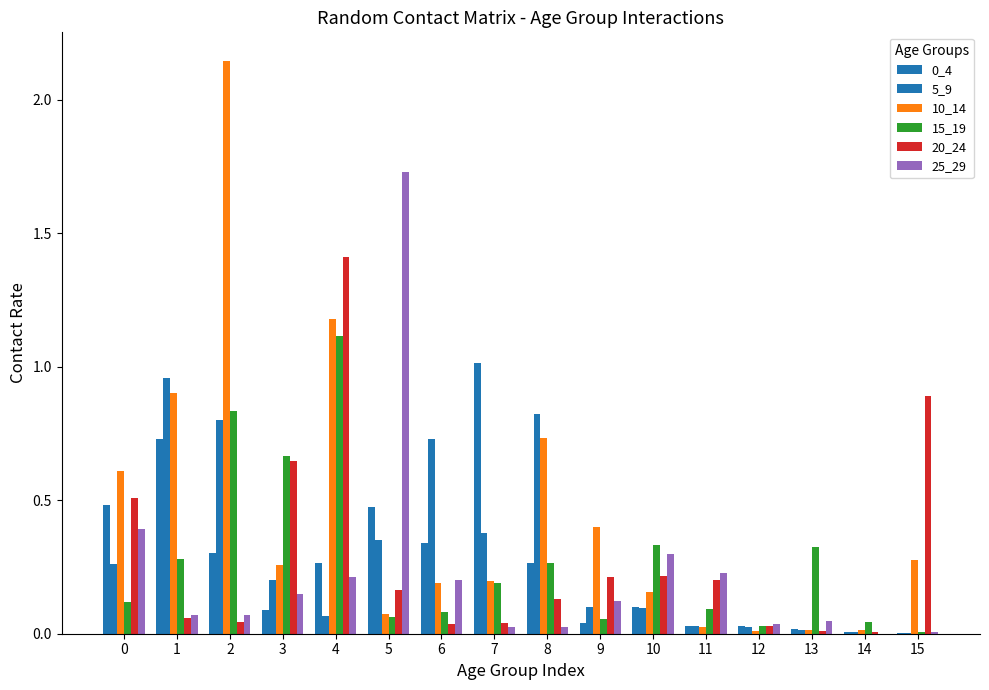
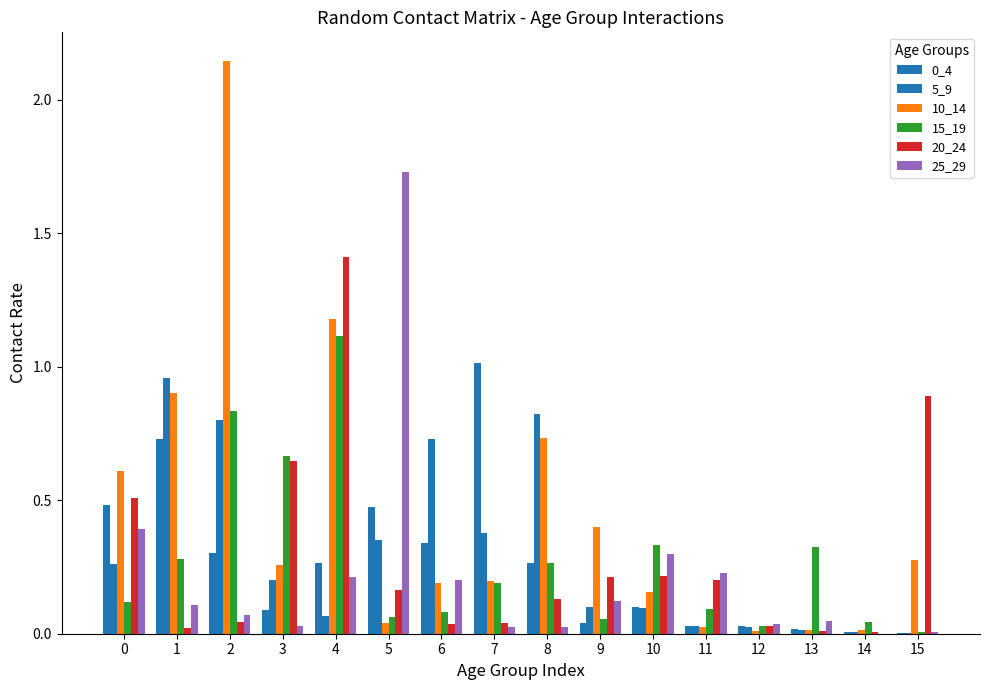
20_24, 1: 0.06 -> 0.02
25_29, 1: 0.07 -> 0.11
25_29, 3: 0.15 -> 0.03
10_14, 5: 0.07 -> 0.04
